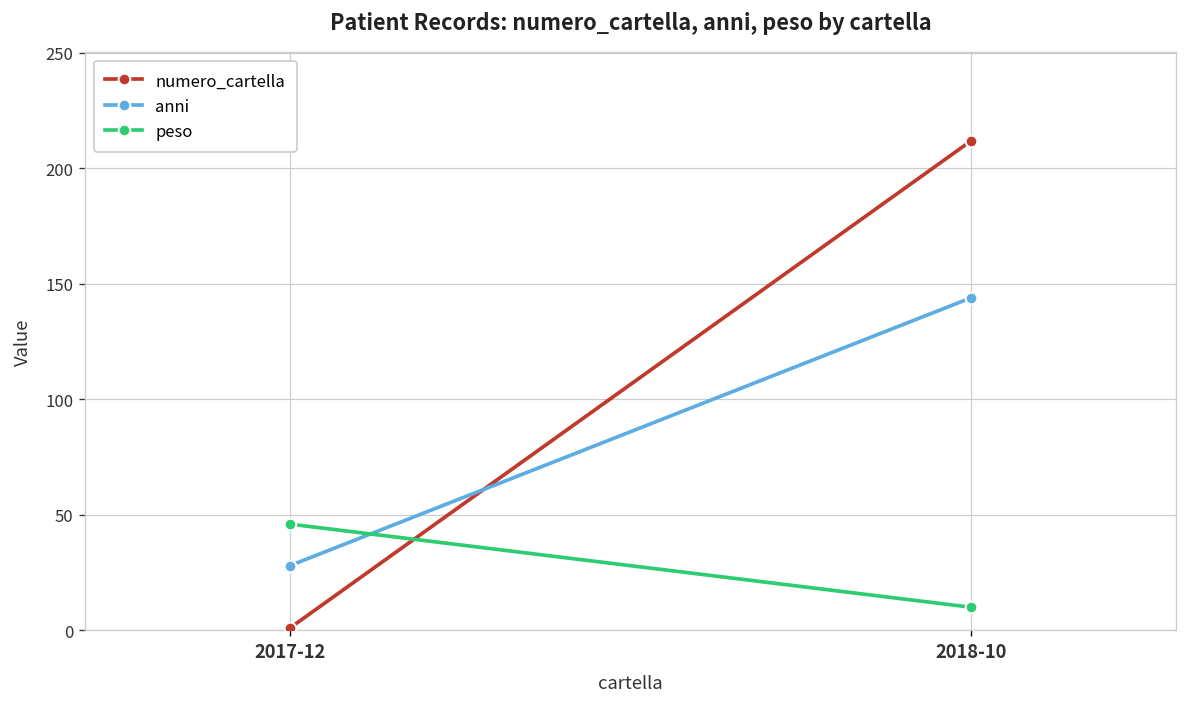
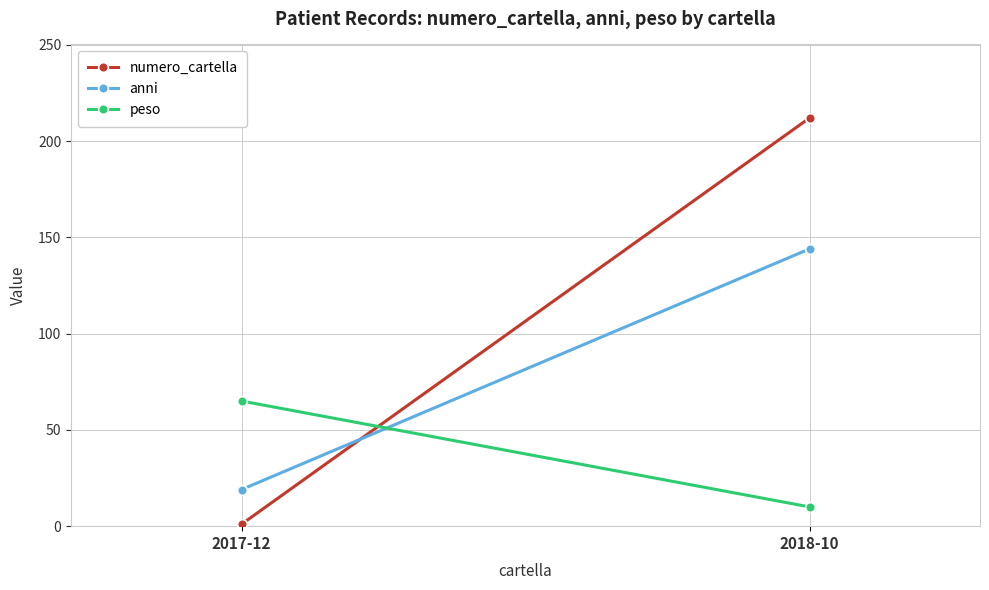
anni, 2017-12: 28 -> 19
peso, 2017-12: 46 -> 65
